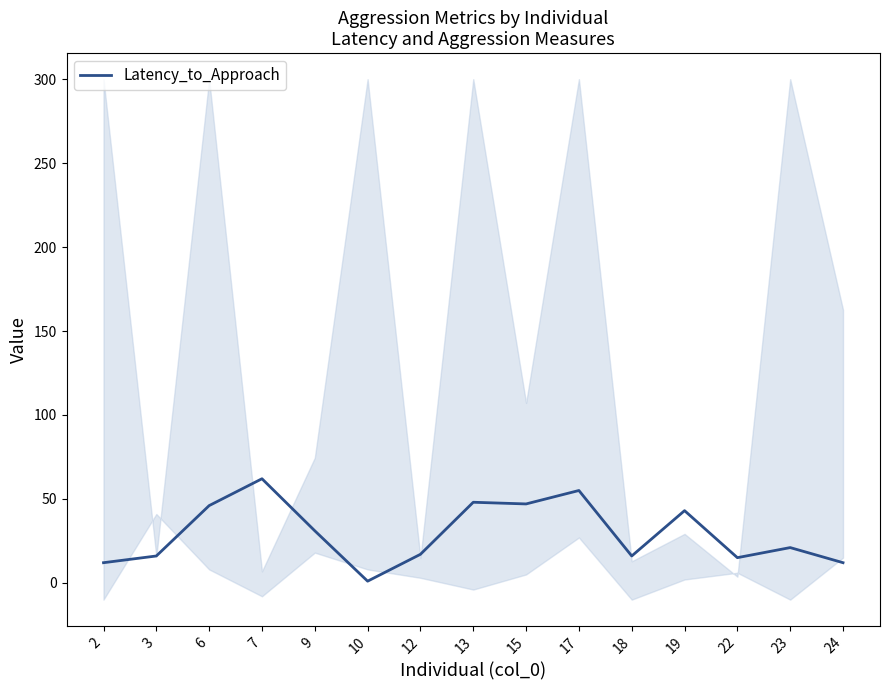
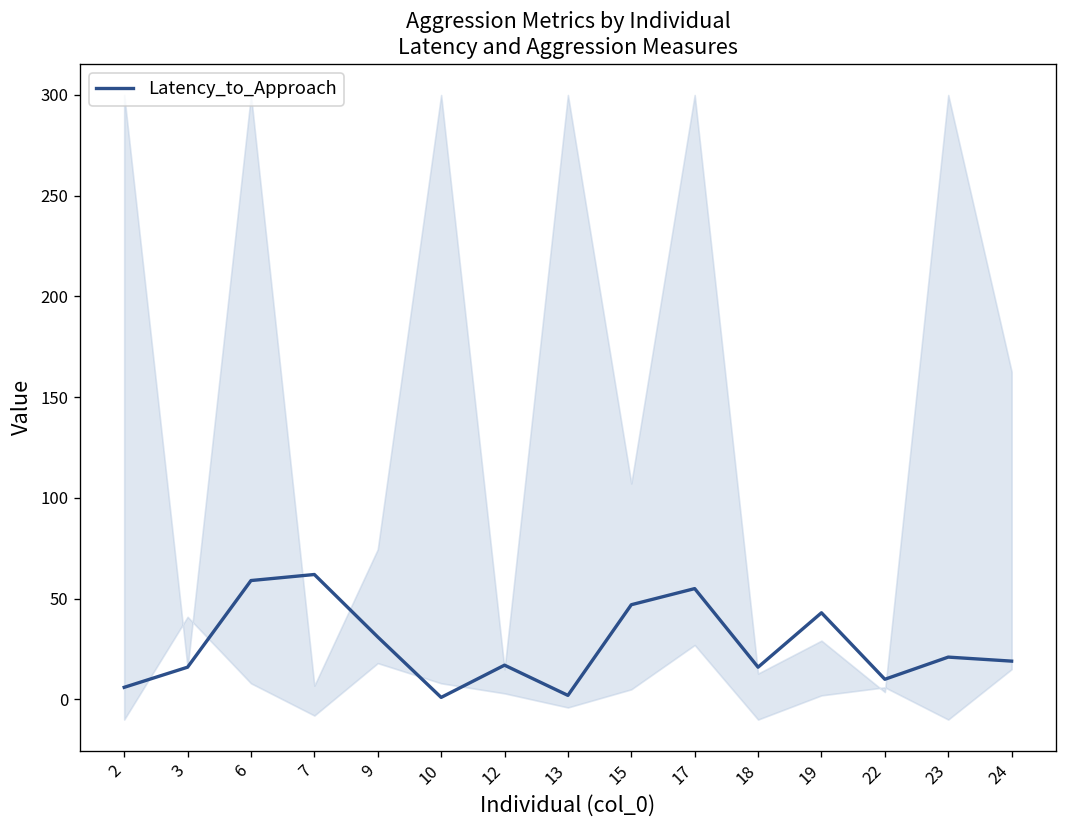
Latency_to_Approach, 2: 12 -> 6
Latency_to_Approach, 6: 46 -> 59
Latency_to_Approach, 13: 48 -> 2
Latency_to_Approach, 22: 15 -> 10
Latency_to_Approach, 24: 12 -> 19
